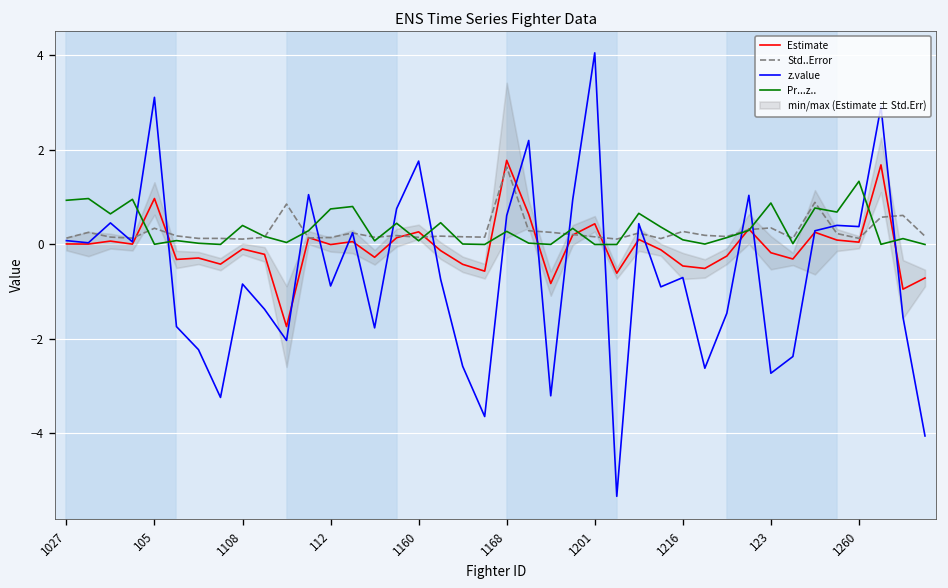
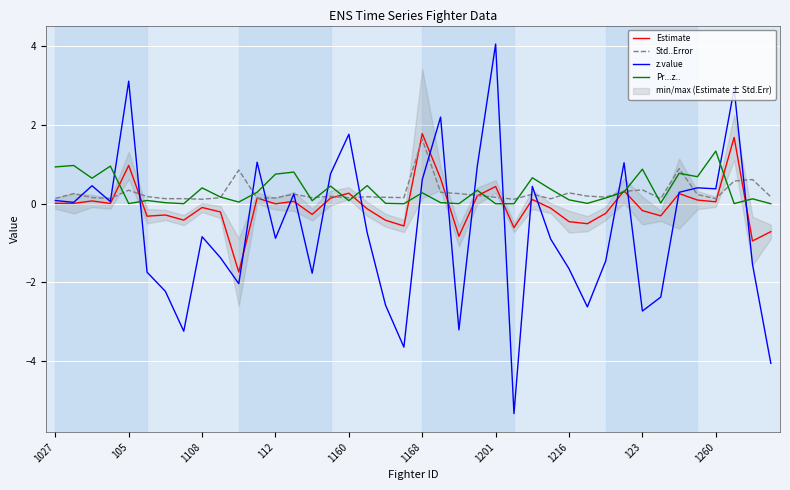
z.value, 1216: -0.7 -> -1.7
